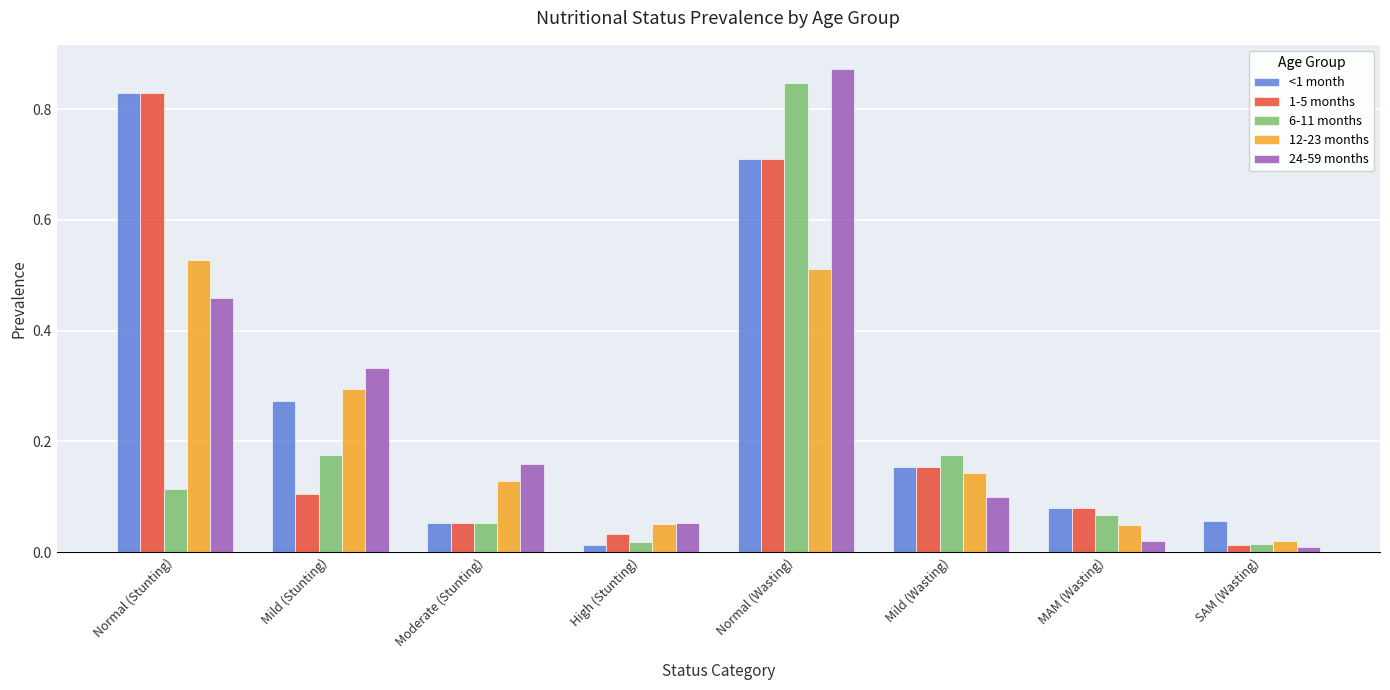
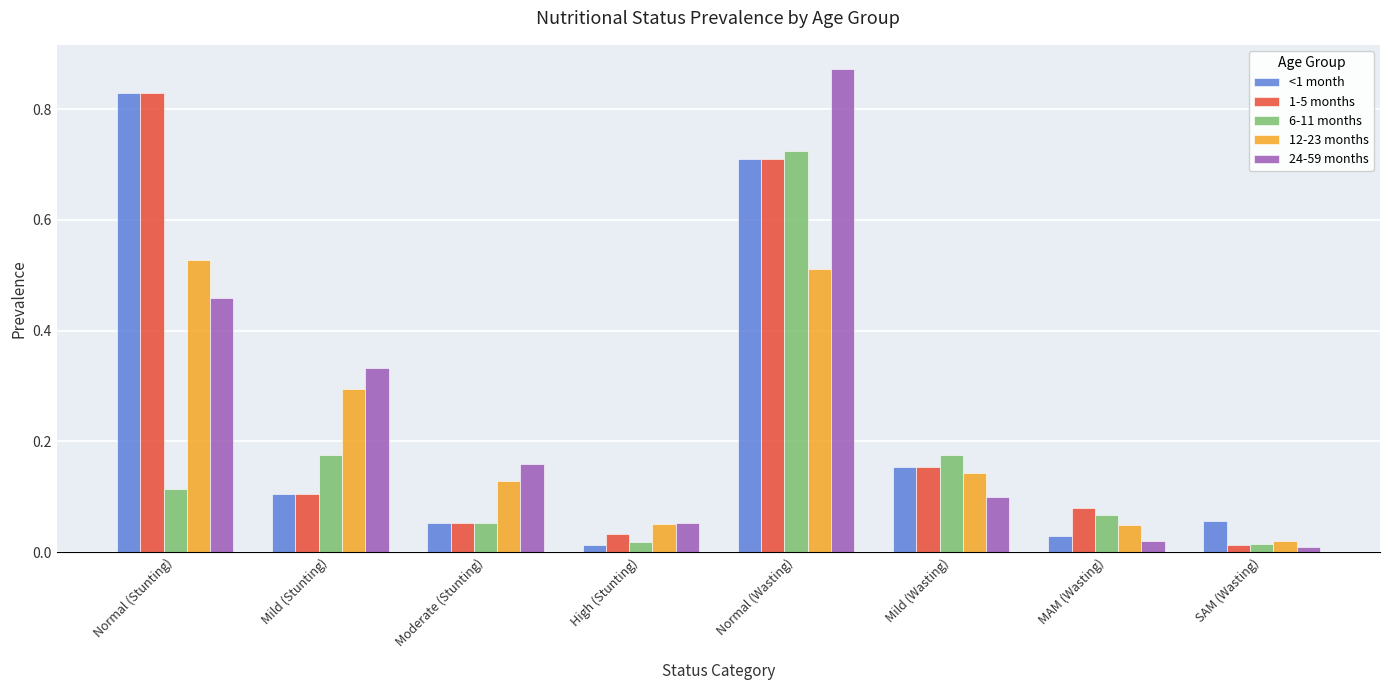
<1 month, Mild (Stunting): 0.27 -> 0.10
6-11 months, Normal (Wasting): 0.85 -> 0.73
<1 month, MAM (Wasting): 0.08 -> 0.03
